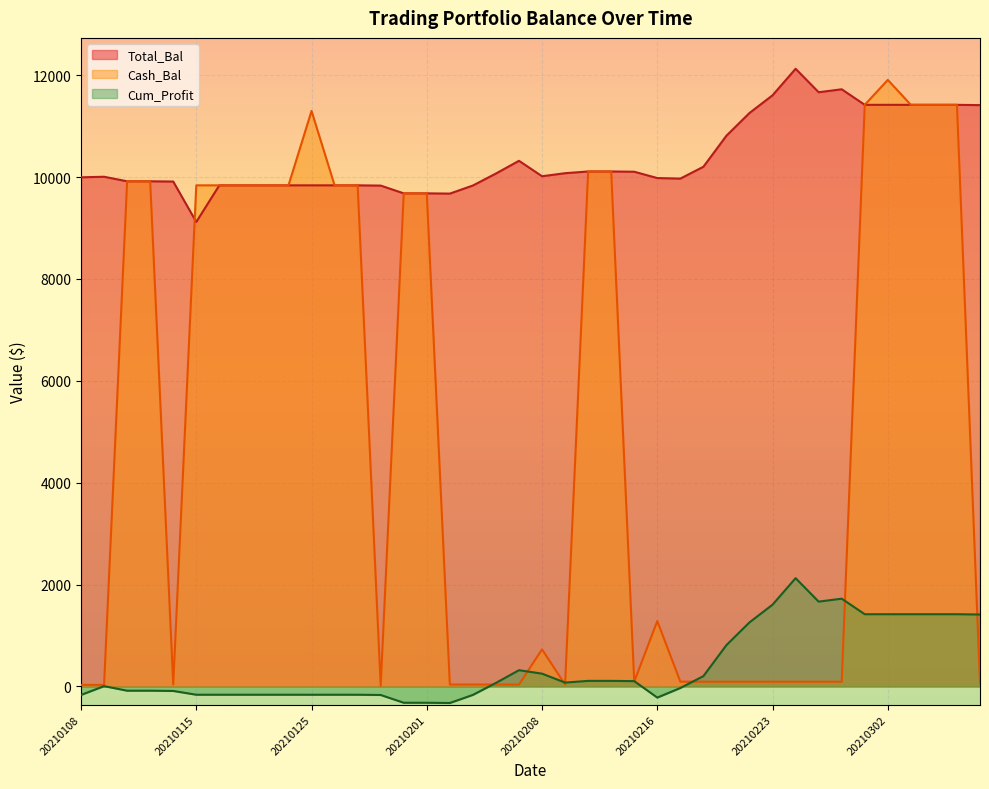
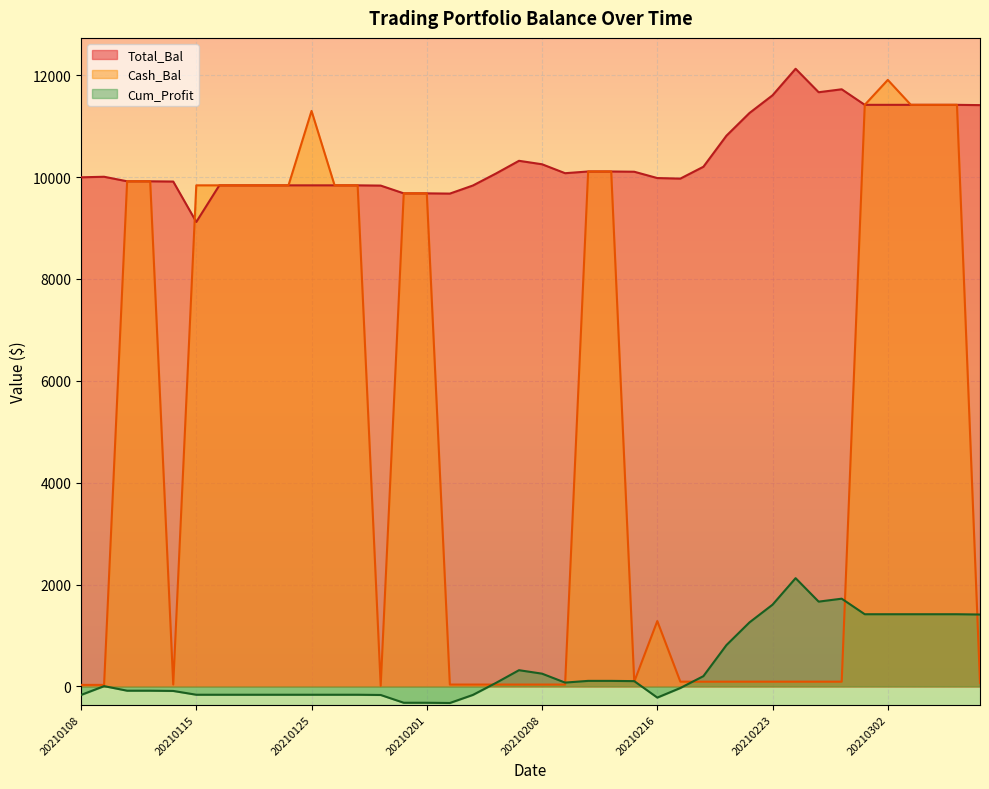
Total_Bal, 20210208: 10000 -> 10300
Cash_Bal, 20210208: 700 -> 0
